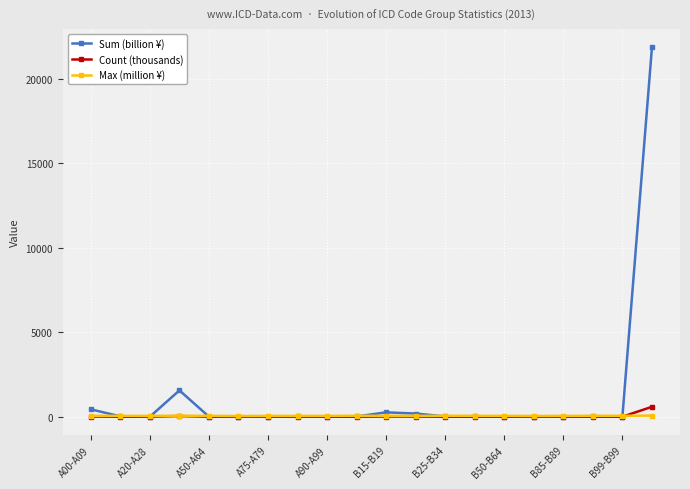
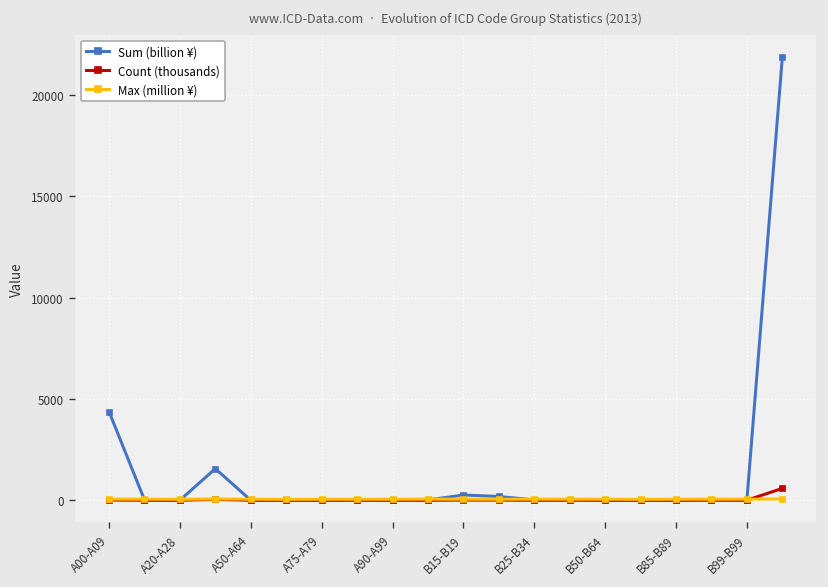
Sum (billion ¥), A00-A09: 400 -> 4400
